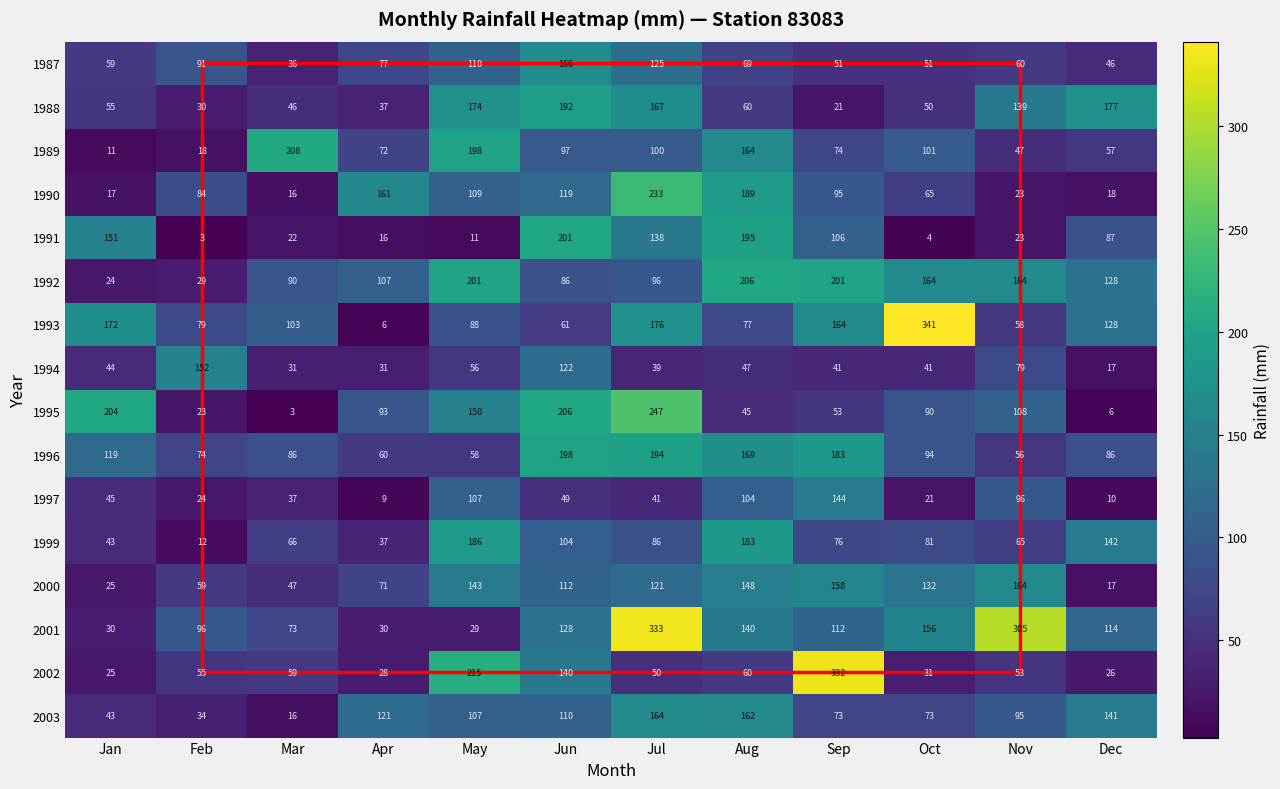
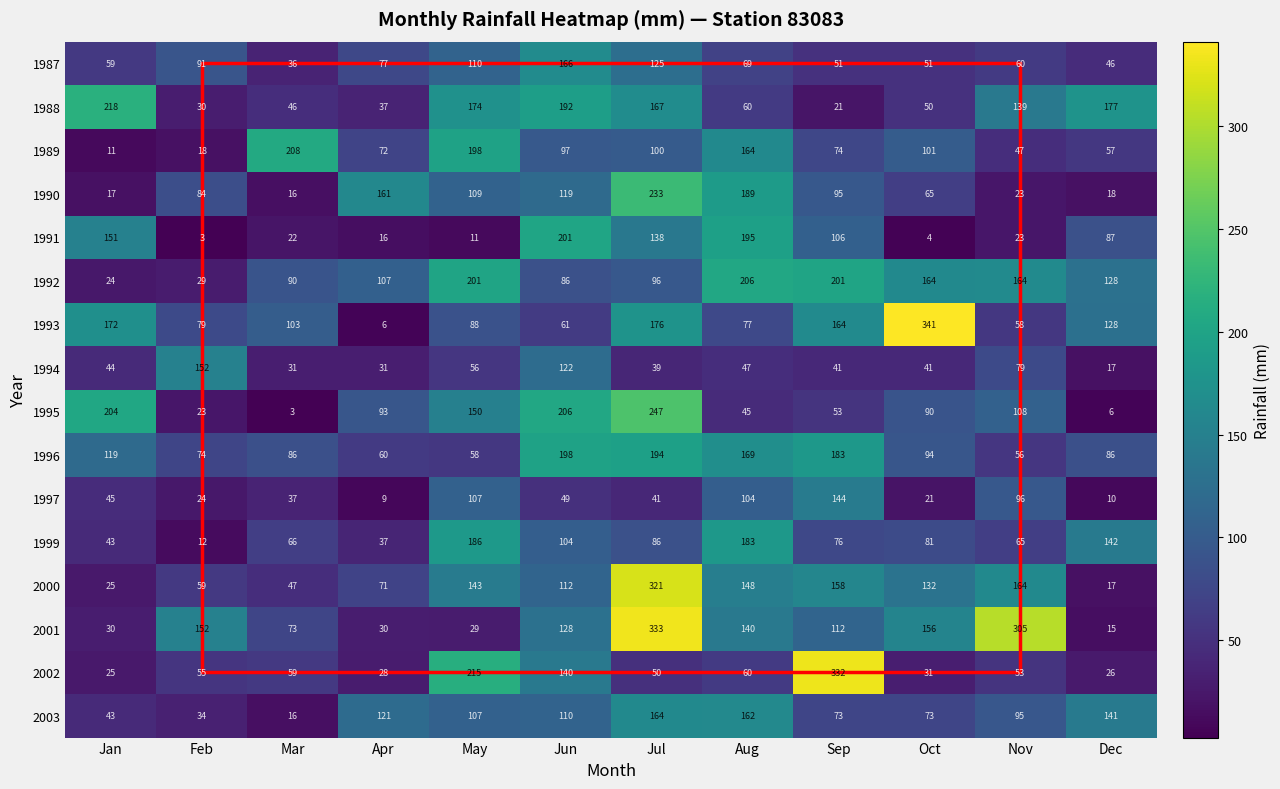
1988, Jan: 55 -> 218
2000, Jul: 121 -> 321
2001, Feb: 96 -> 152
2001, Dec: 114 -> 15
